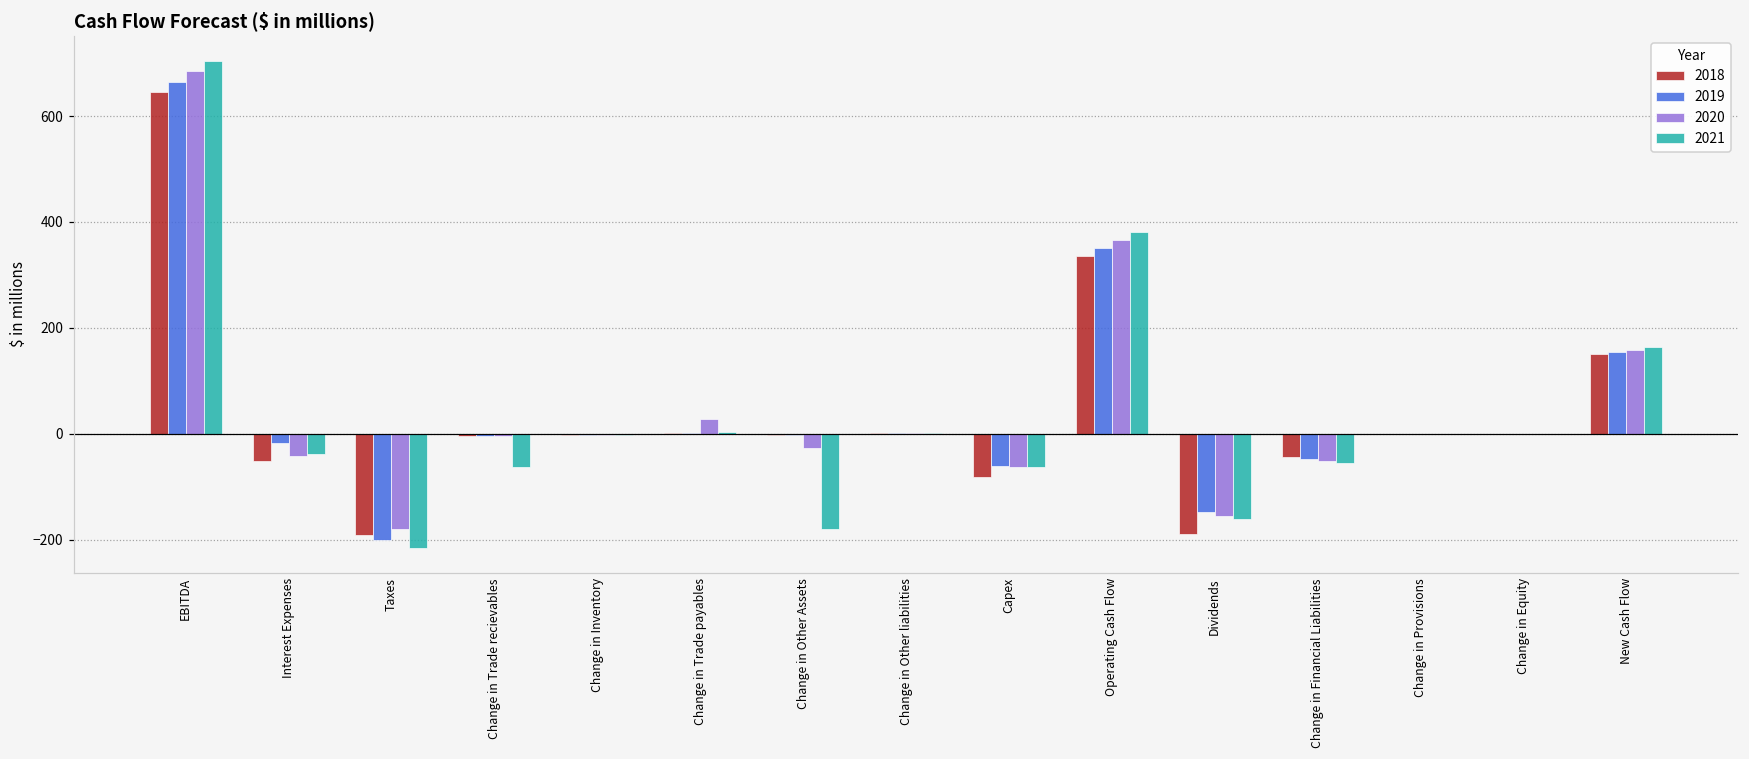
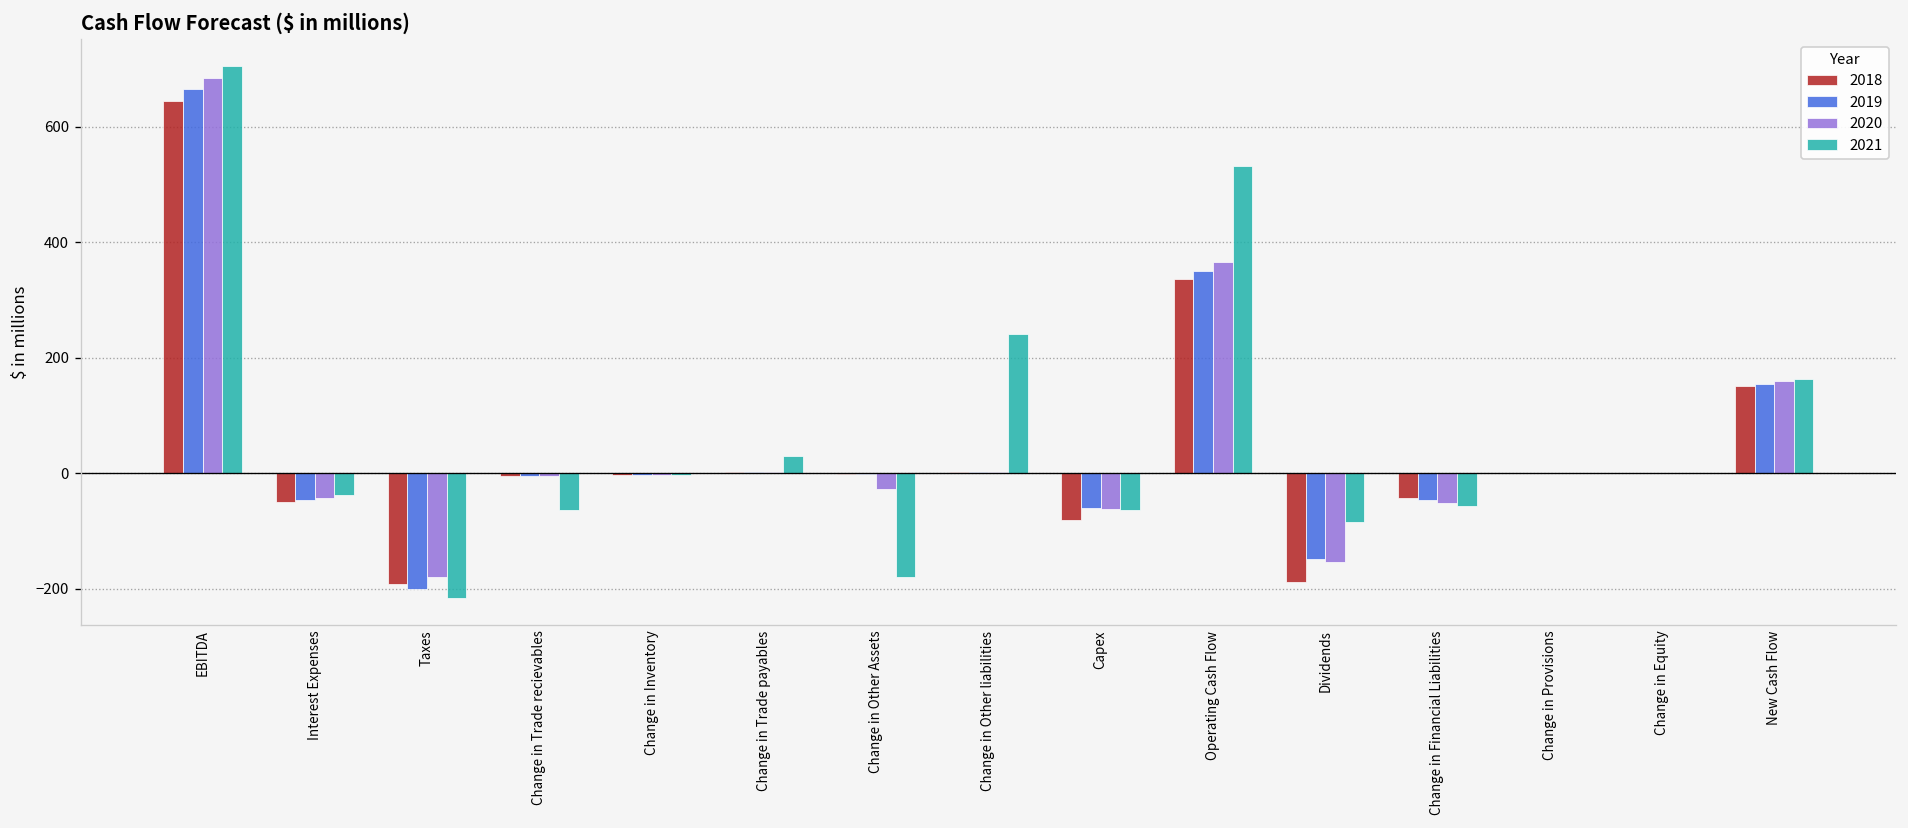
2019, Interest Expenses: -20 -> -50
2020, Change in Trade payables: 30 -> 0
2021, Change in Trade payables: 0 -> 30
2021, Change in Other liabilities: 0 -> 240
2021, Operating Cash Flow: 380 -> 530
2021, Dividends: -160 -> -90
